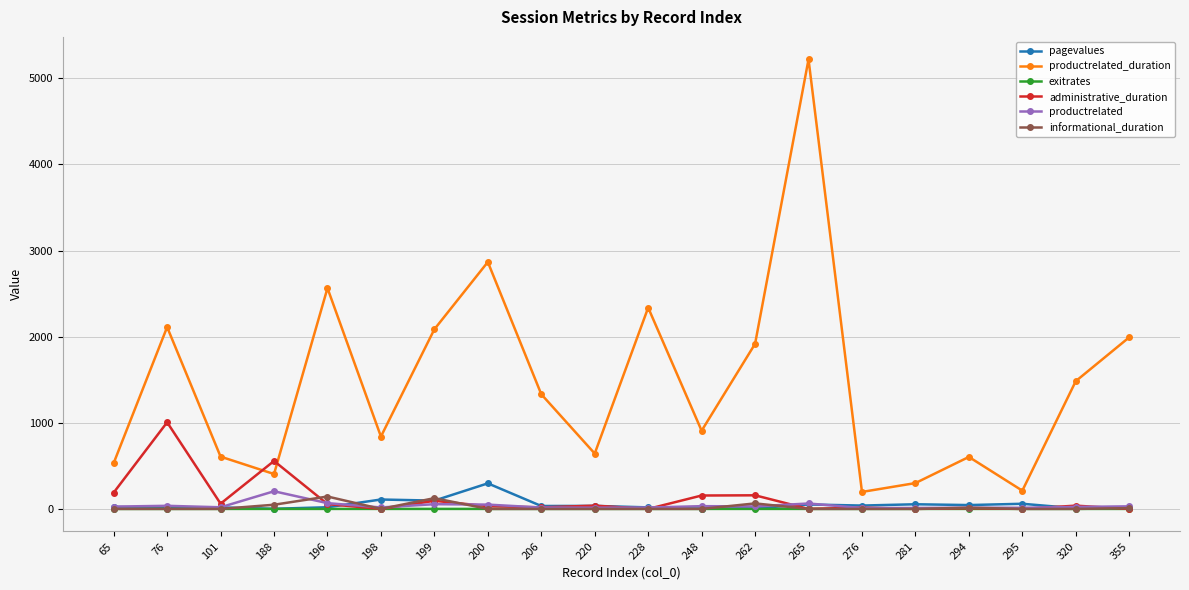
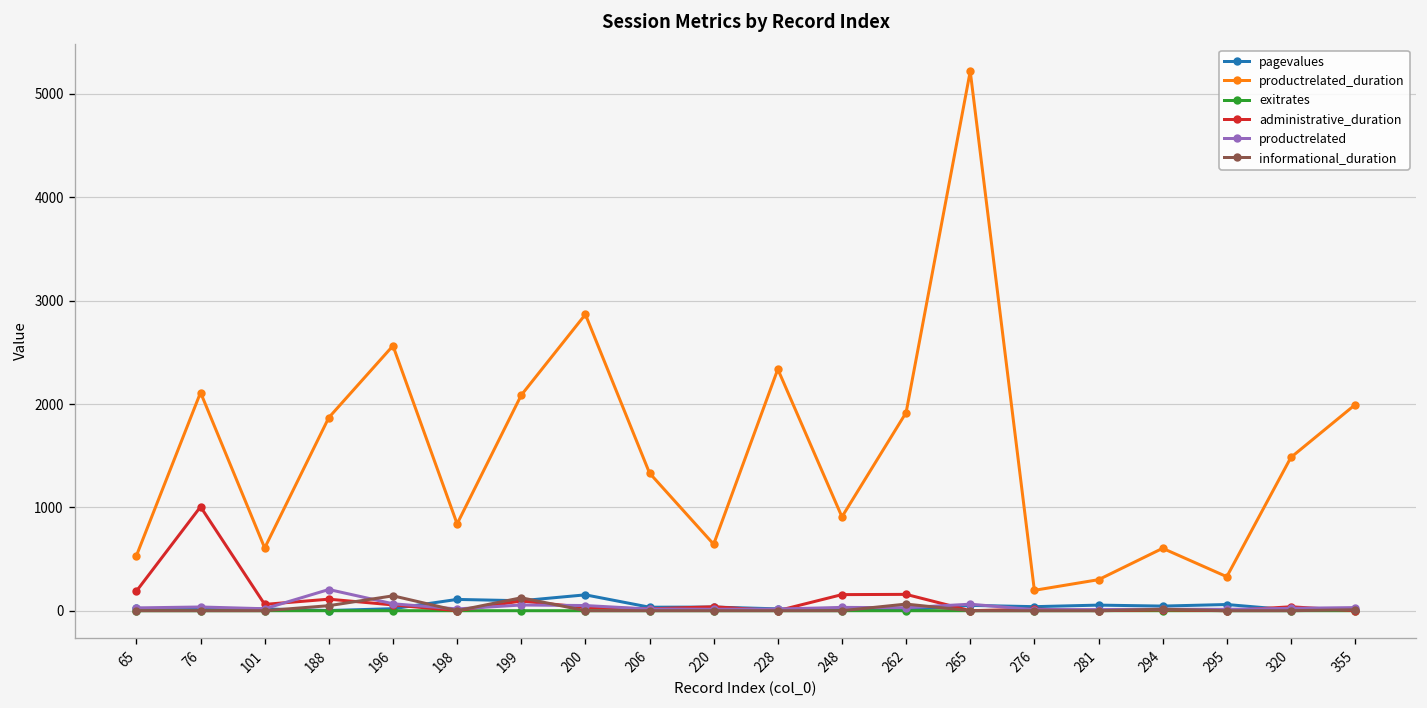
productrelated_duration, 188: 400 -> 1900
administrative_duration, 188: 600 -> 100
pagevalues, 200: 300 -> 200
productrelated_duration, 295: 200 -> 300
